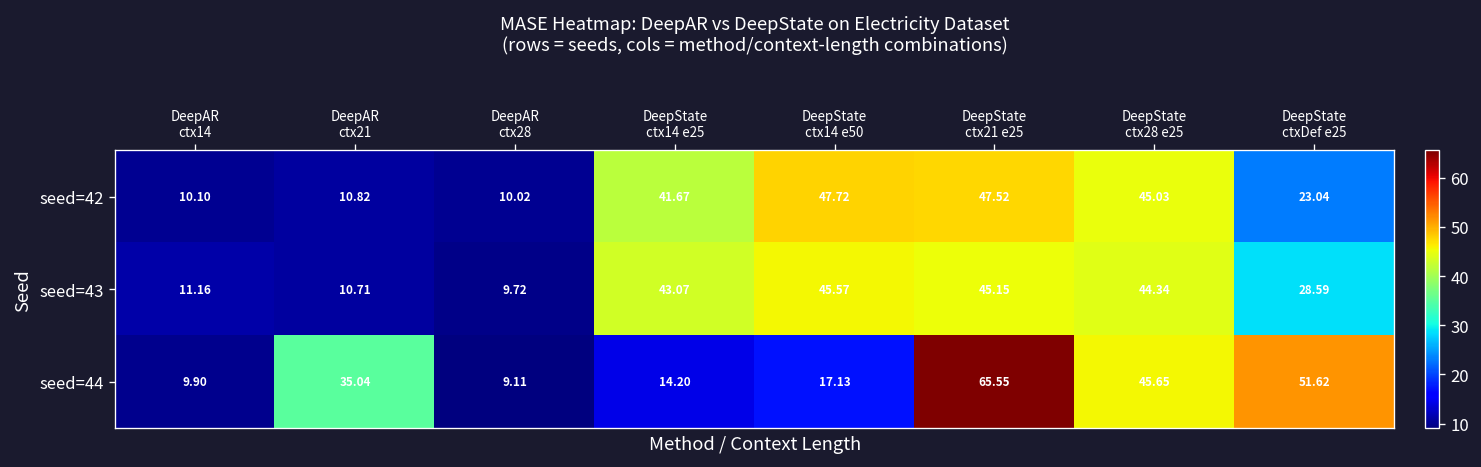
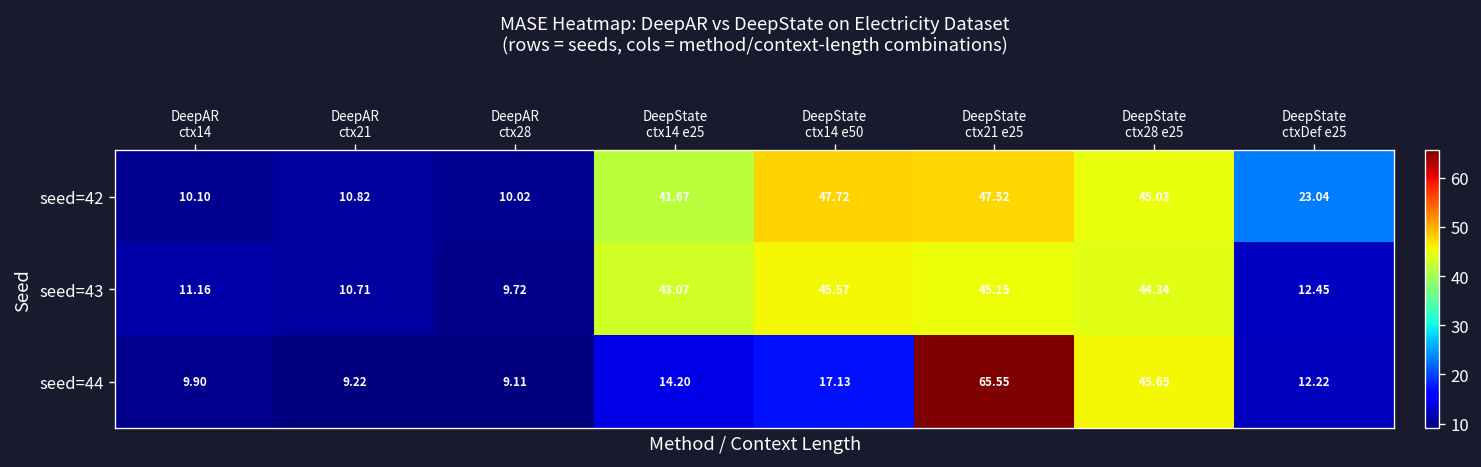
seed=43, DeepState ctxDef e25: 28.59 -> 12.45
seed=44, DeepAR ctx21: 35.04 -> 9.22
seed=44, DeepState ctxDef e25: 51.62 -> 12.22
